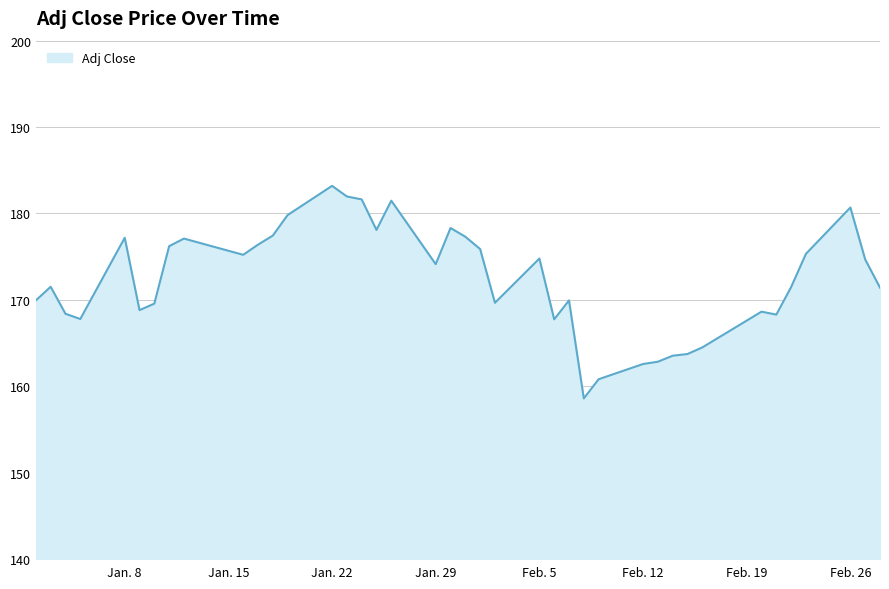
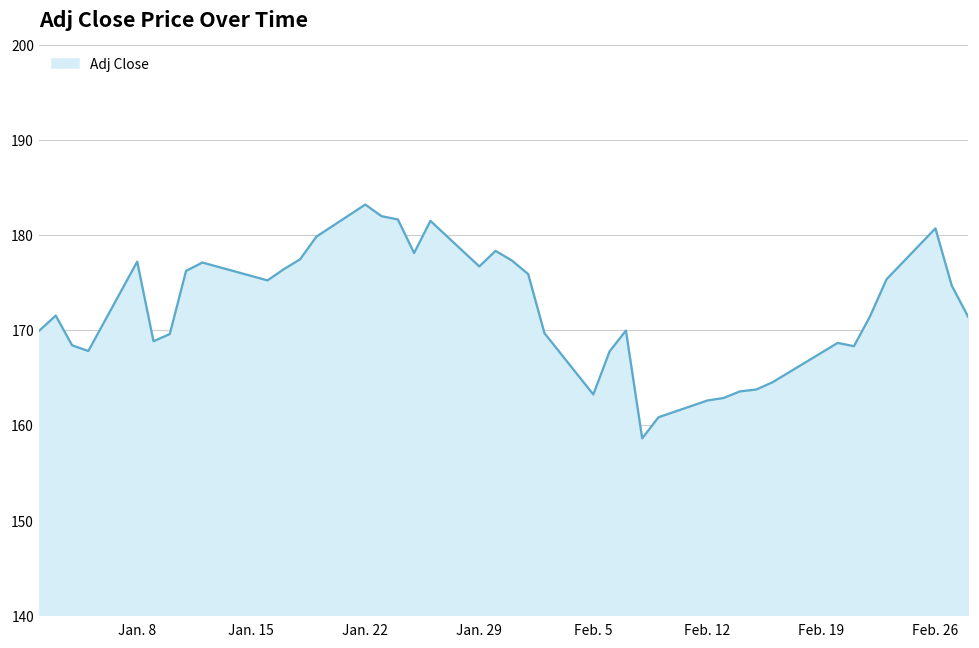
Jan. 29: 174 -> 177
Feb. 5: 175 -> 163
